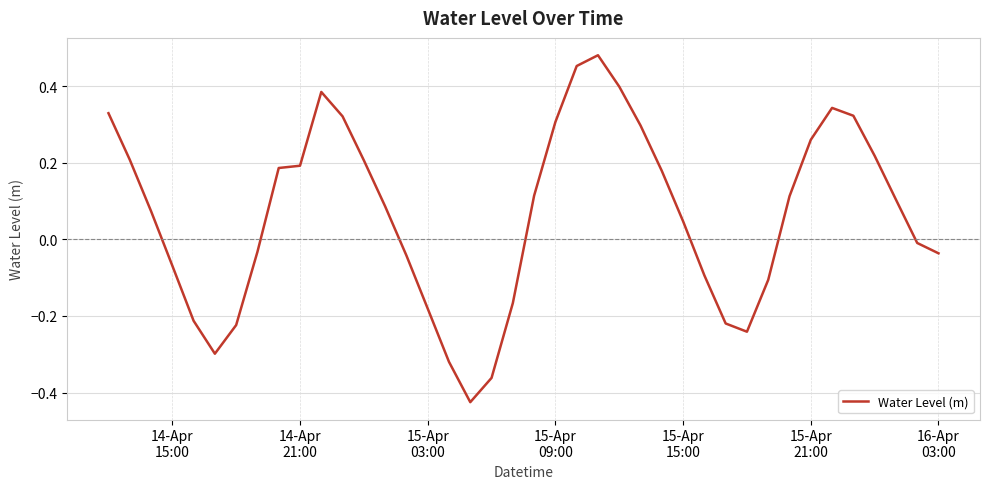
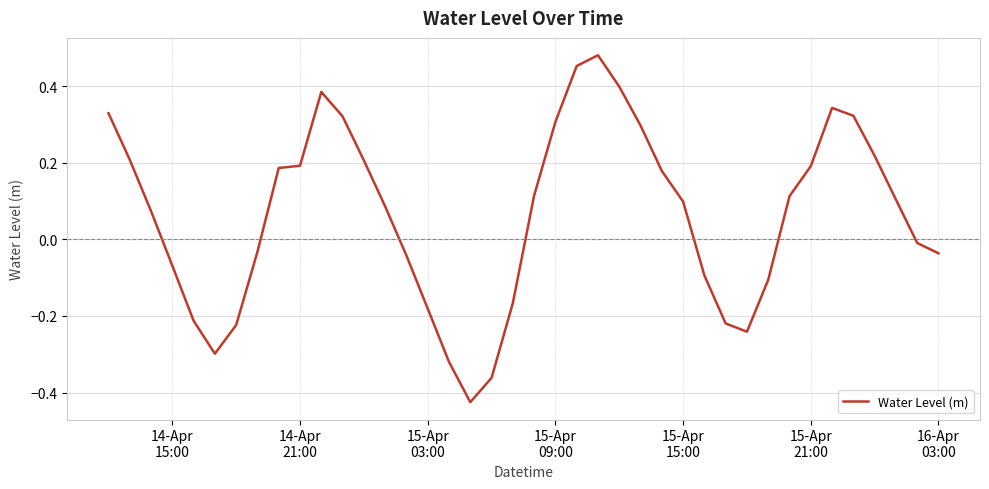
15-Apr 15:00: 0.05 -> 0.10
15-Apr 21:00: 0.26 -> 0.19
